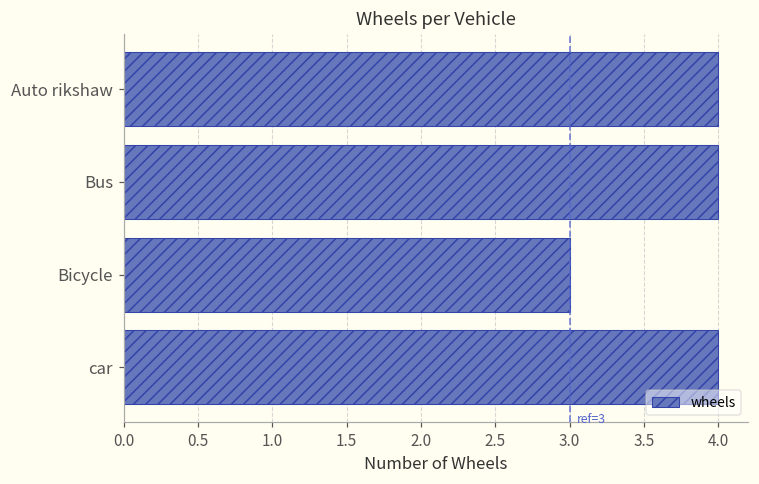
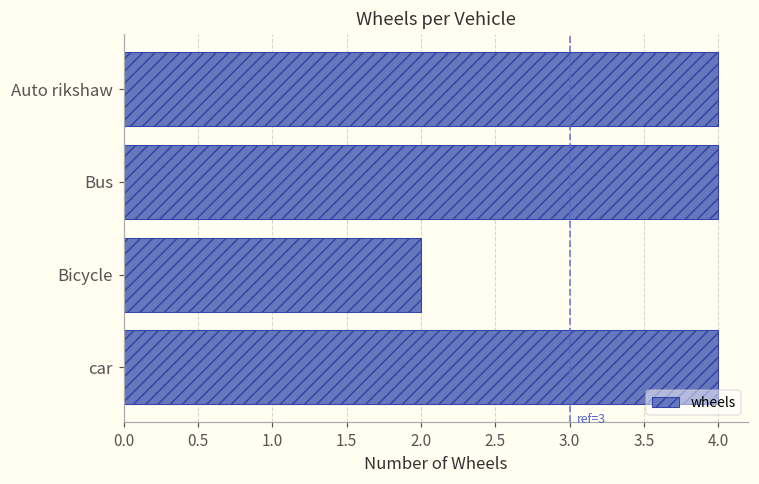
Bicycle: 3 -> 2
